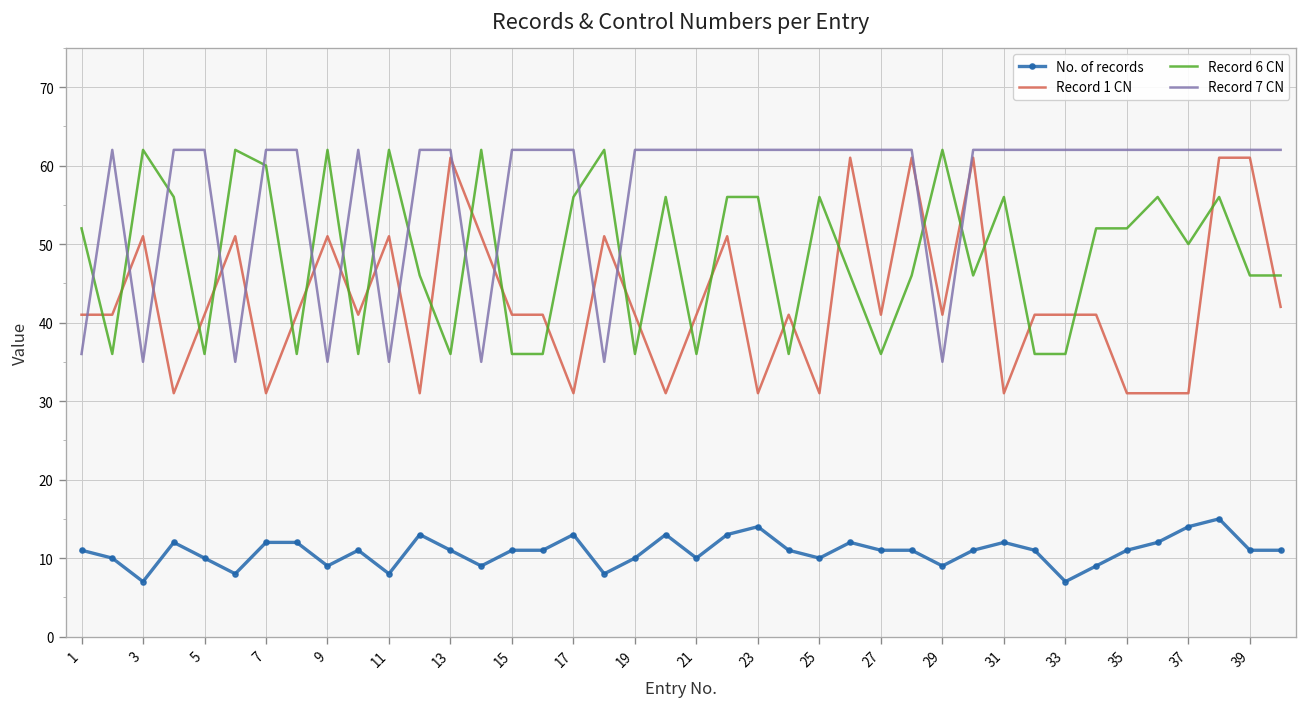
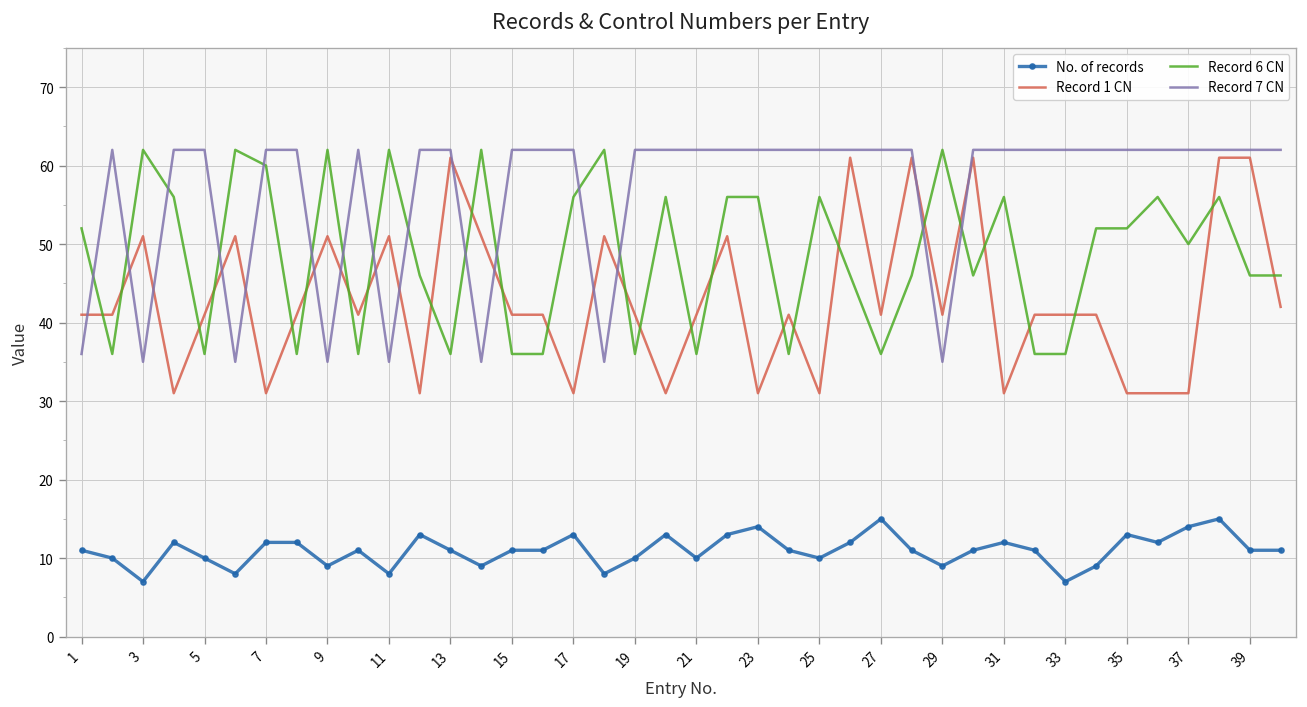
No. of records, 27: 11 -> 15
No. of records, 35: 11 -> 13
